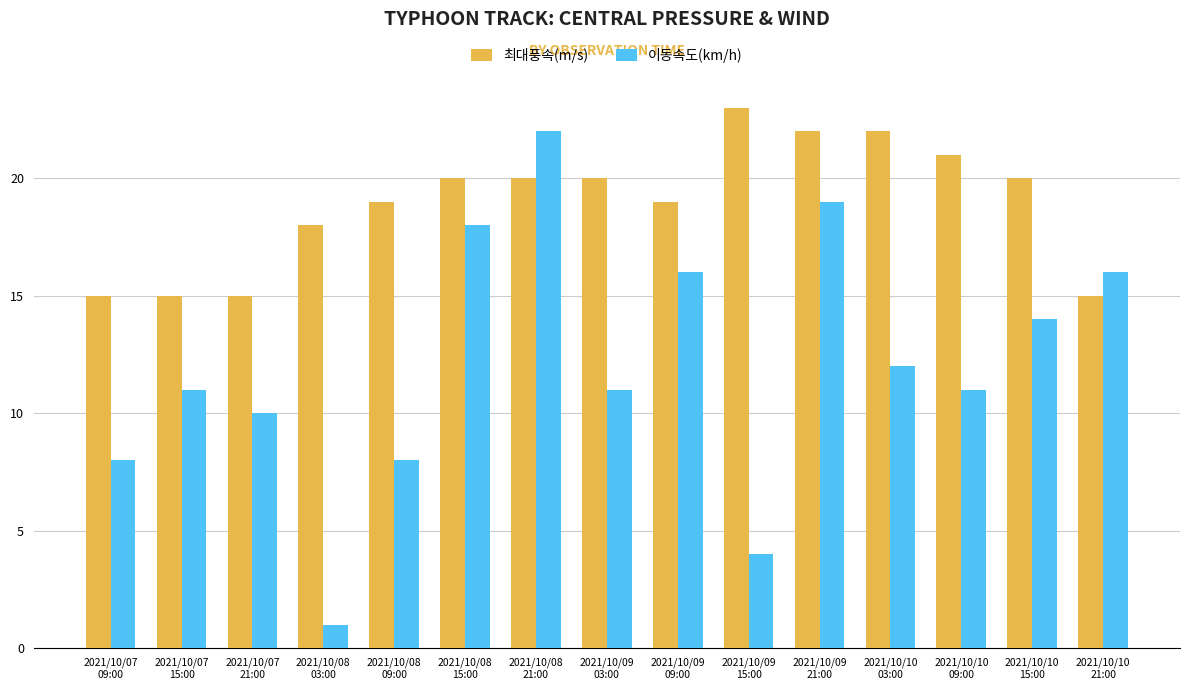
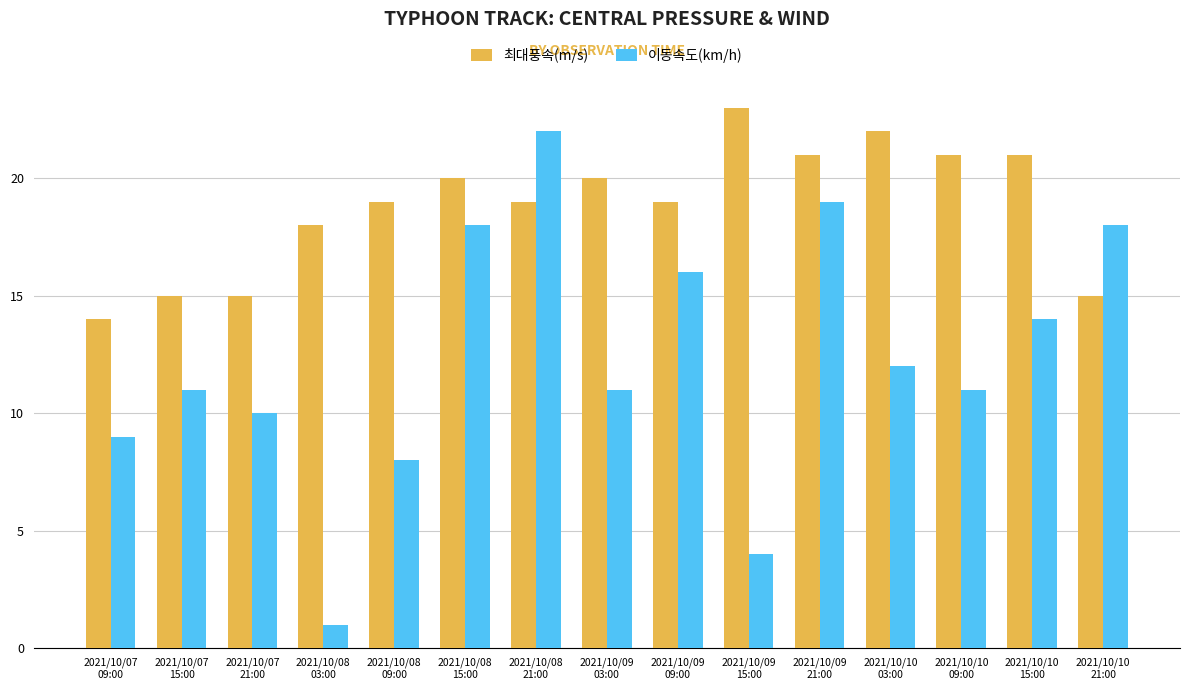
최대풍속(m/s), 2021/10/07 09:00: 15 -> 14
이동속도(km/h), 2021/10/07 09:00: 8 -> 9
최대풍속(m/s), 2021/10/08 21:00: 20 -> 19
최대풍속(m/s), 2021/10/09 21:00: 22 -> 21
최대풍속(m/s), 2021/10/10 15:00: 20 -> 21
이동속도(km/h), 2021/10/10 21:00: 16 -> 18
